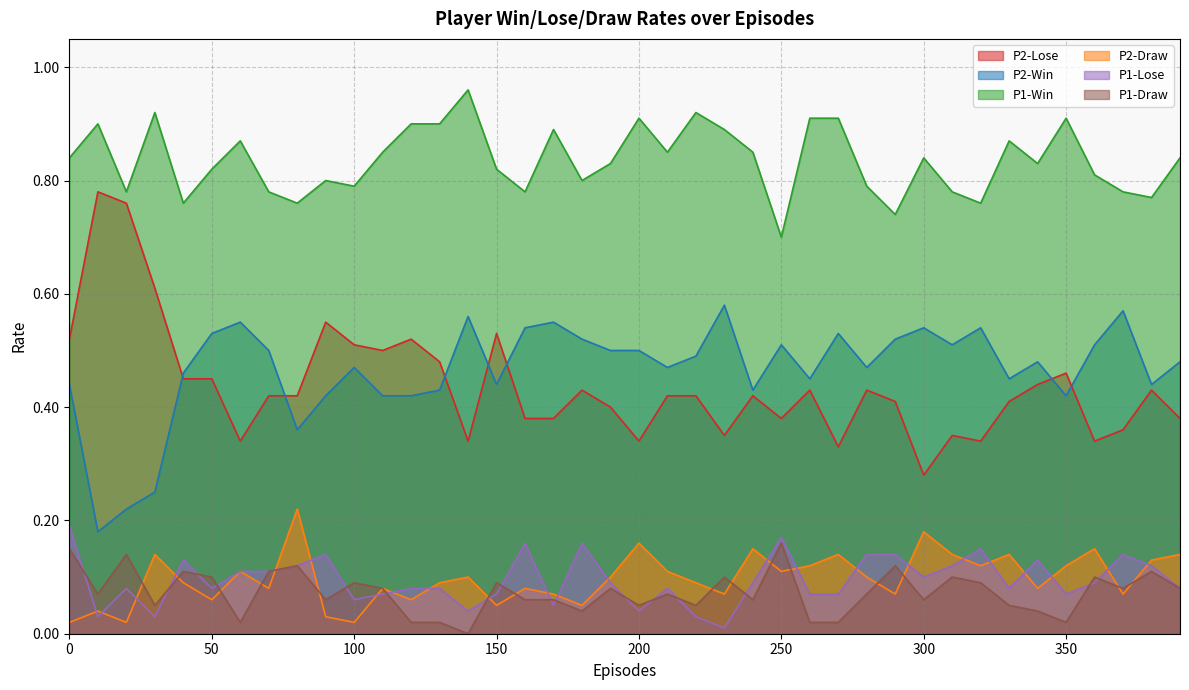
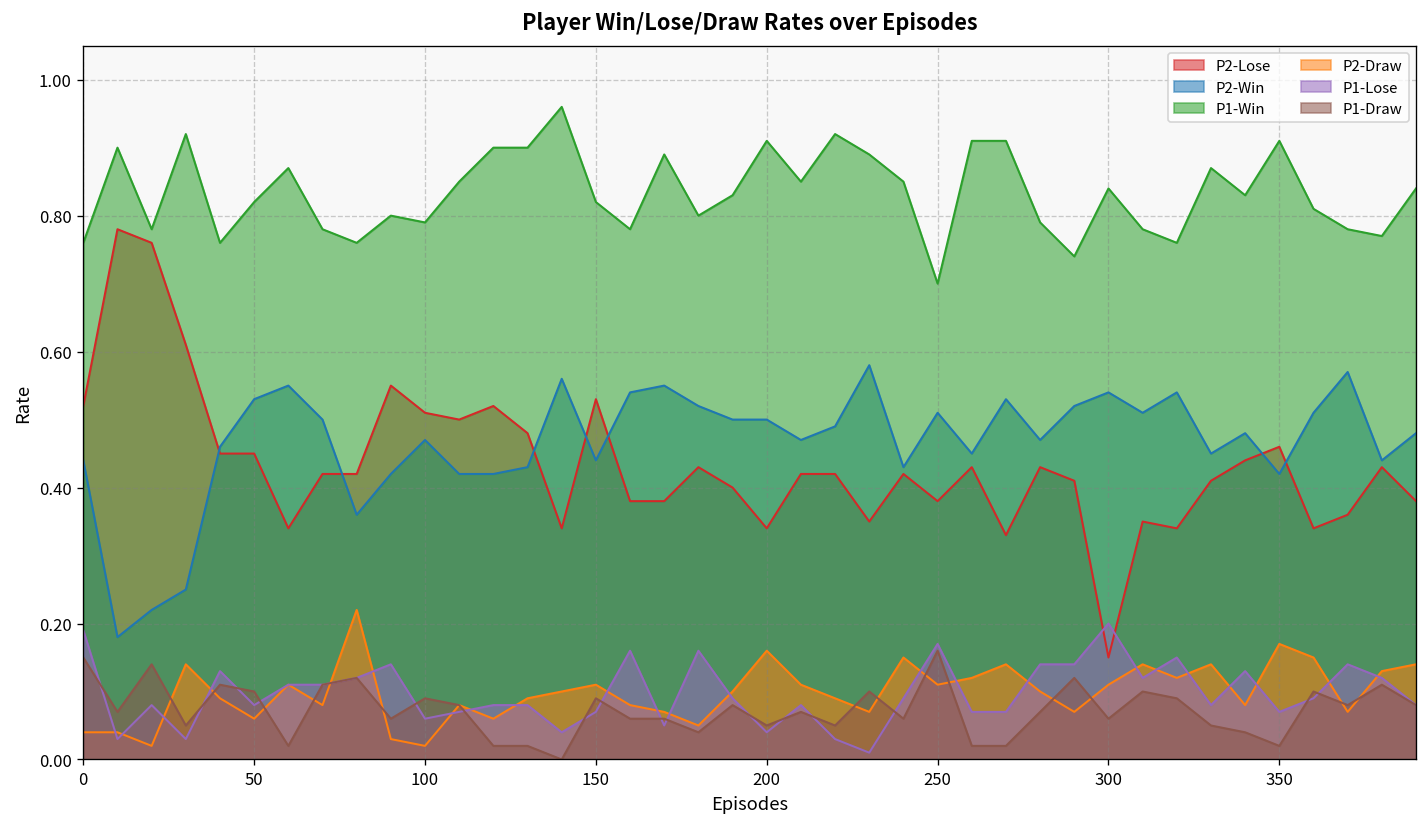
P1-Win, 0: 0.84 -> 0.76
P2-Draw, 0: 0.02 -> 0.04
P2-Draw, 150: 0.05 -> 0.11
P2-Lose, 300: 0.28 -> 0.15
P2-Draw, 300: 0.18 -> 0.11
P1-Lose, 300: 0.1 -> 0.2
P2-Draw, 350: 0.12 -> 0.17
